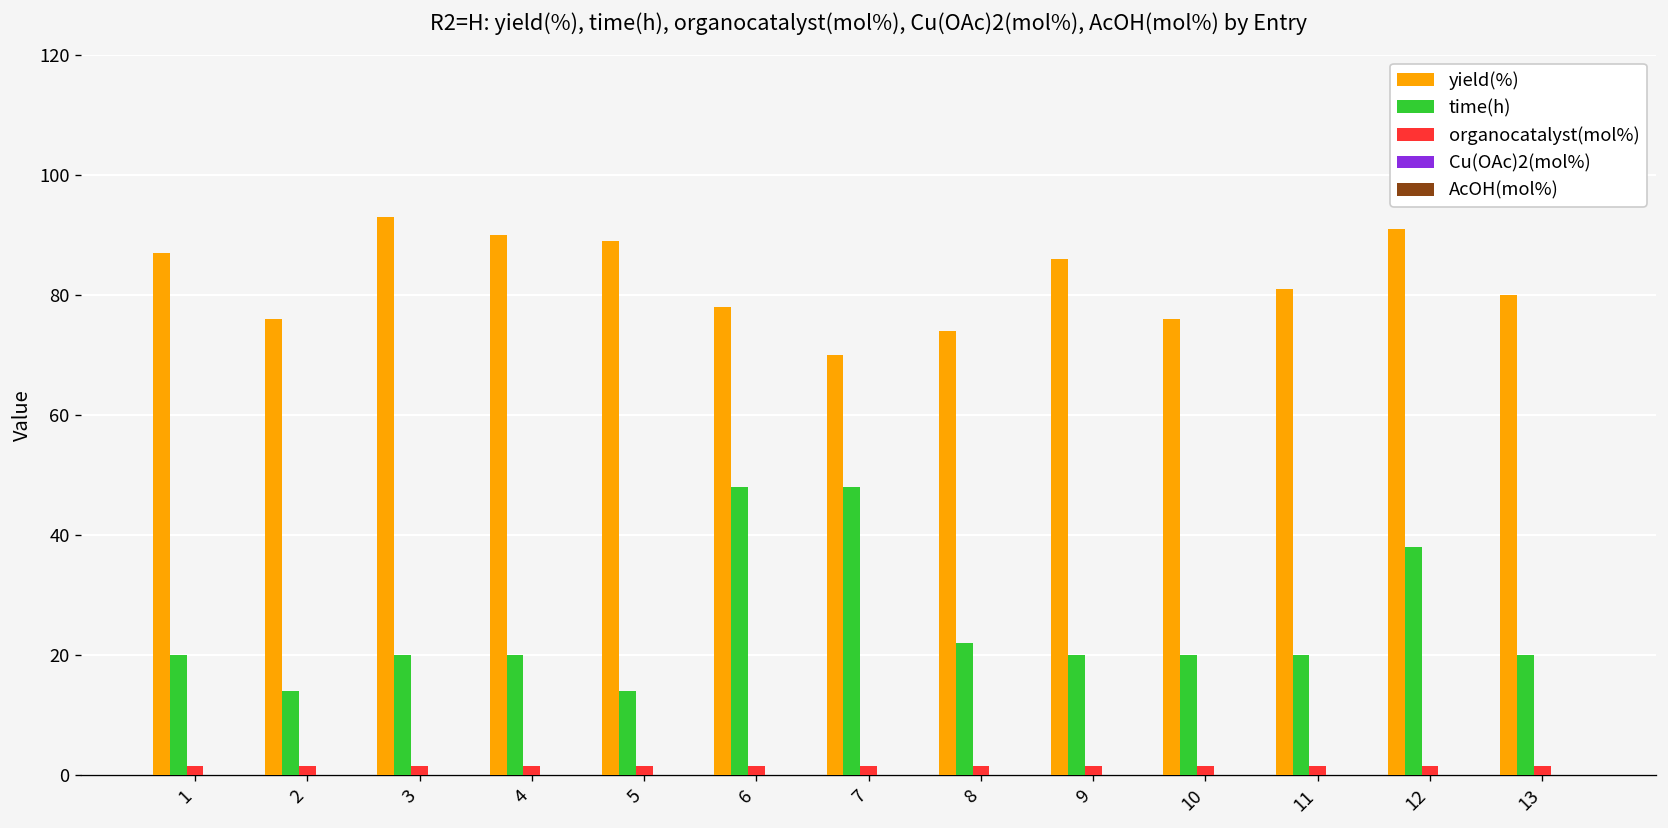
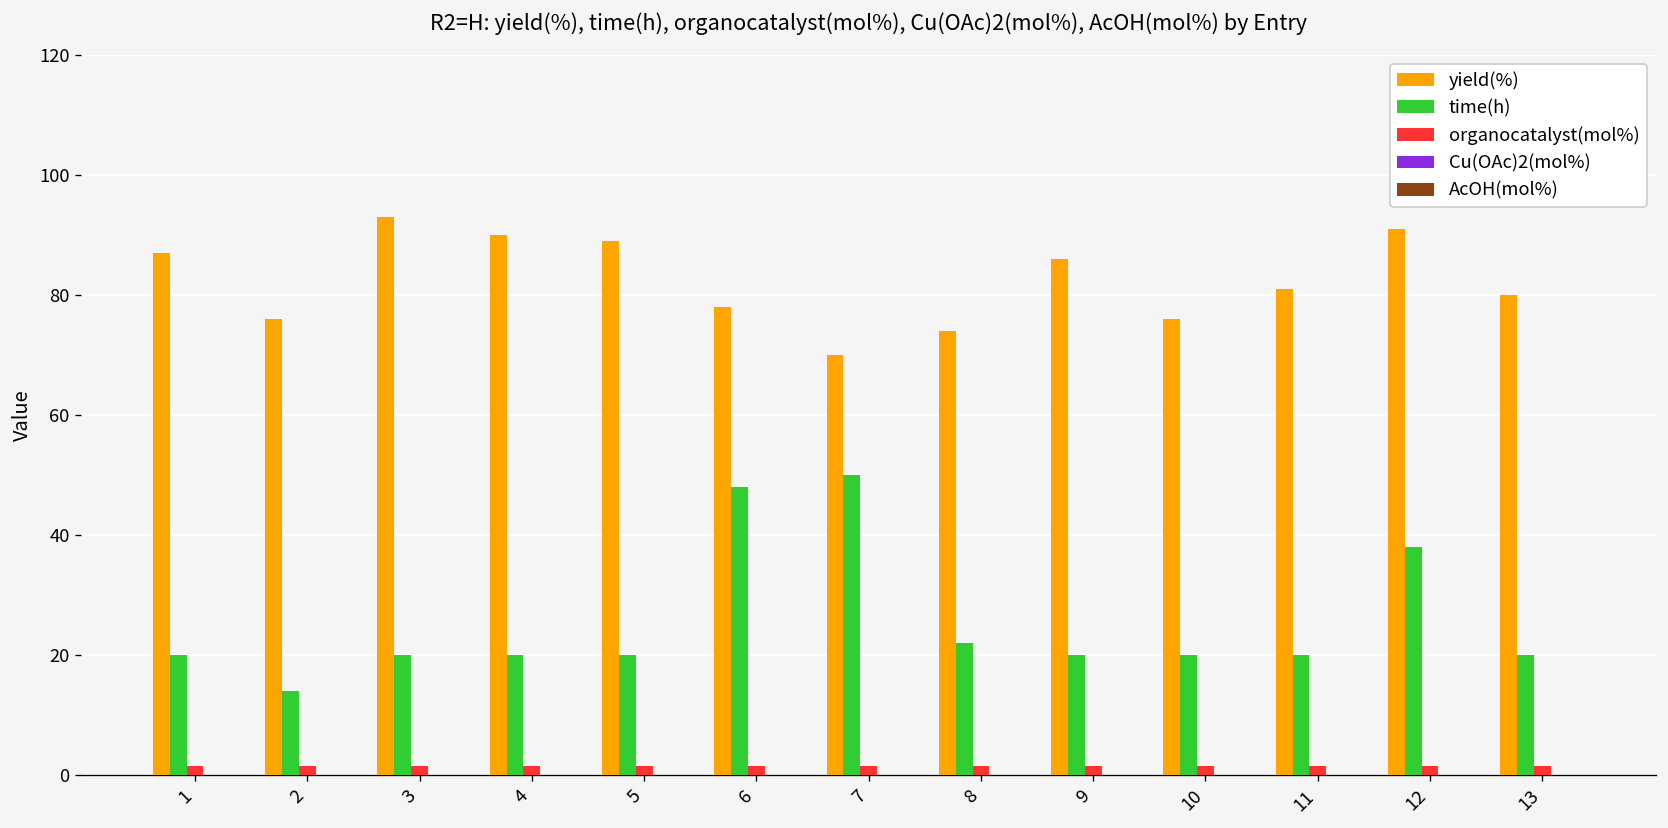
time(h), 5: 14 -> 20
time(h), 7: 48 -> 50
